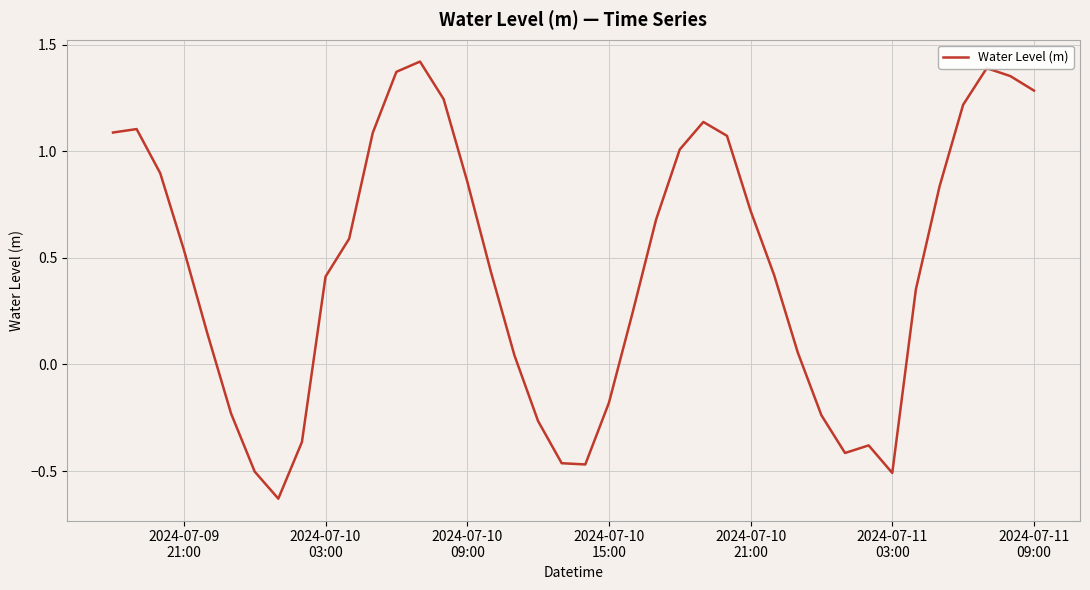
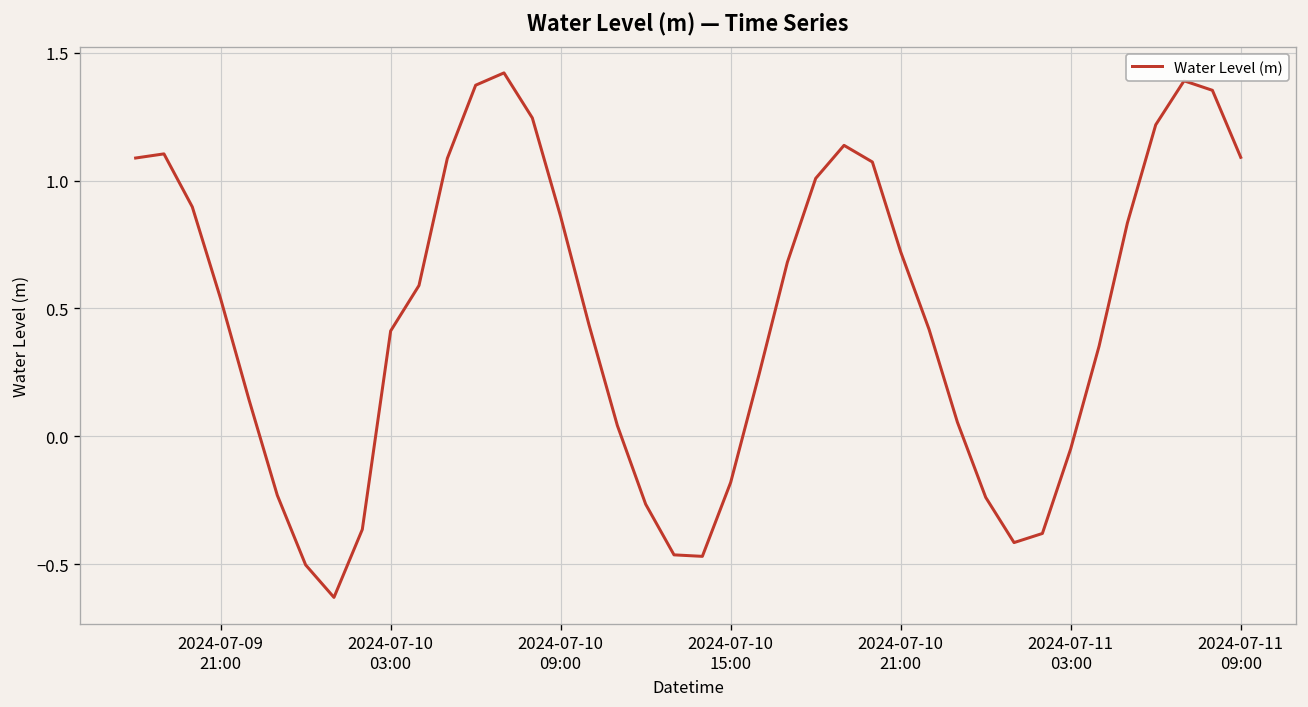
2024-07-11 03:00: -0.51 -> -0.05
2024-07-11 09:00: 1.28 -> 1.09
